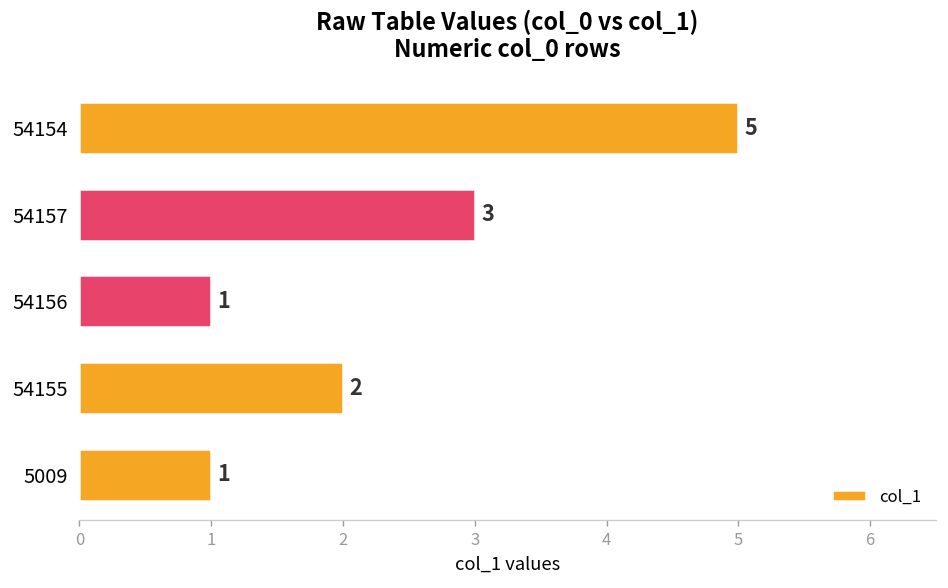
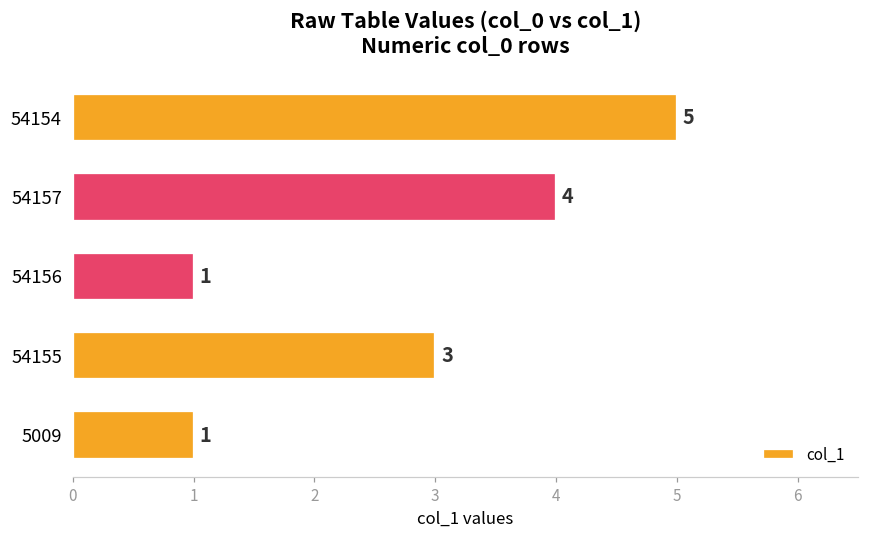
54157: 3 -> 4
54155: 2 -> 3
